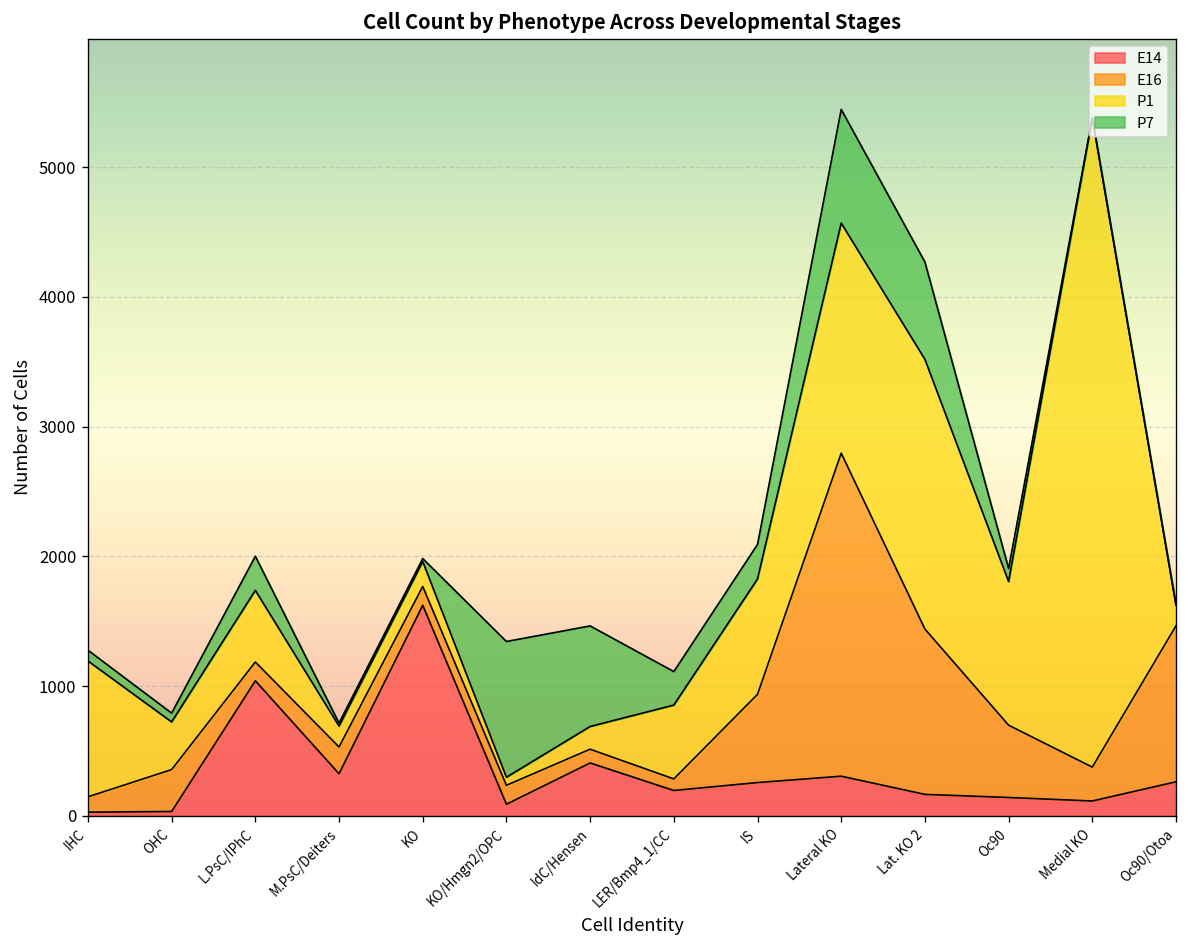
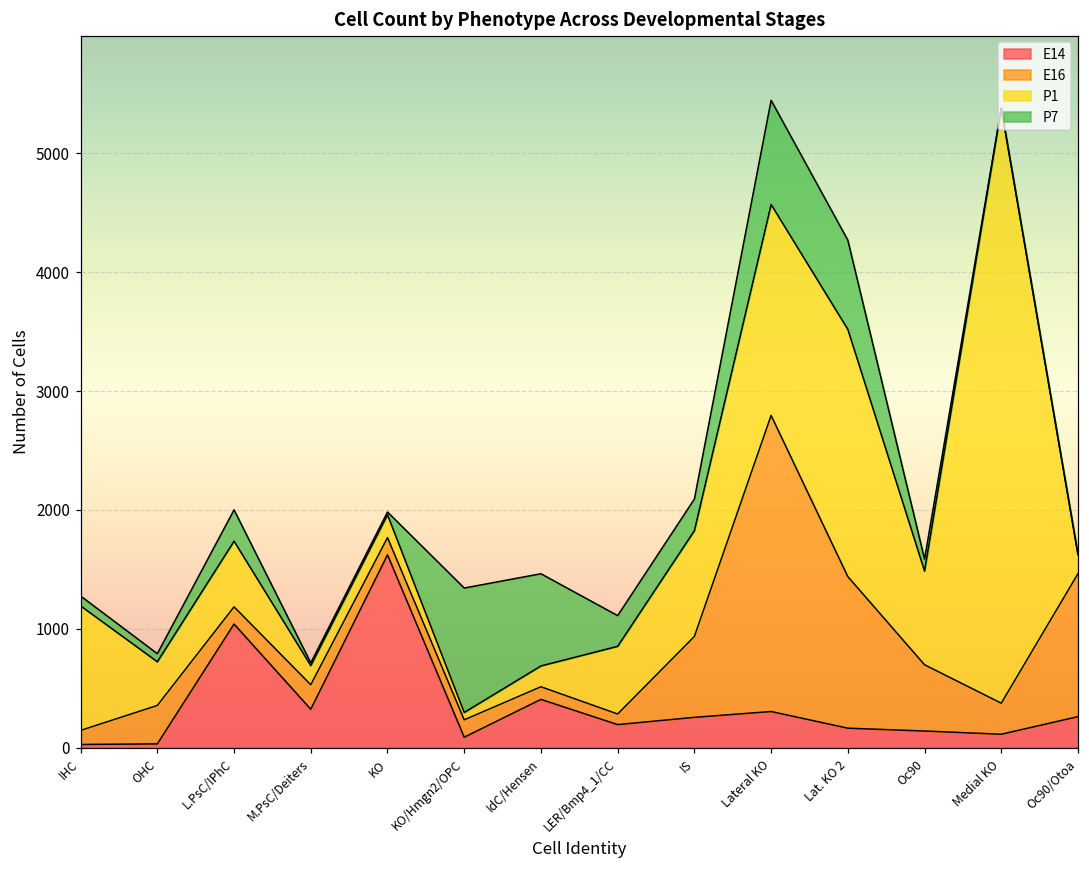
P1, Oc90: 1110 -> 790
